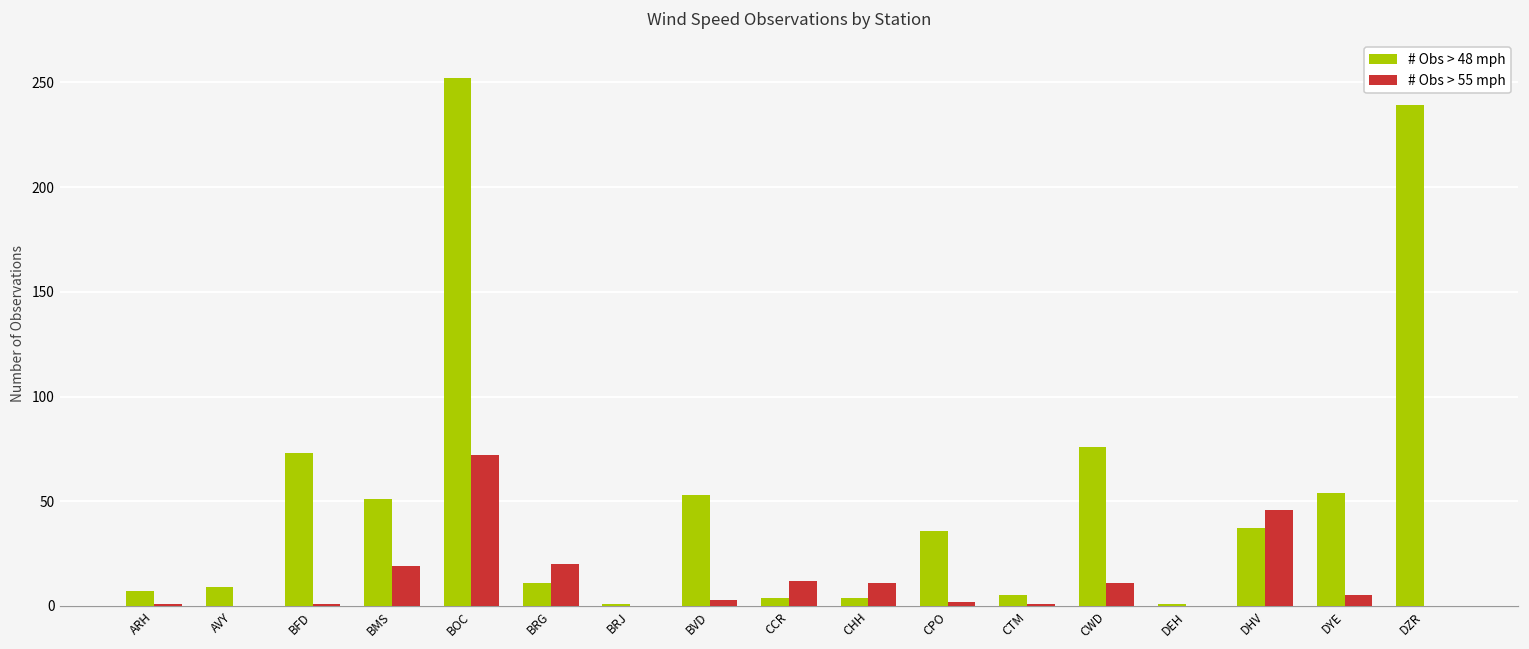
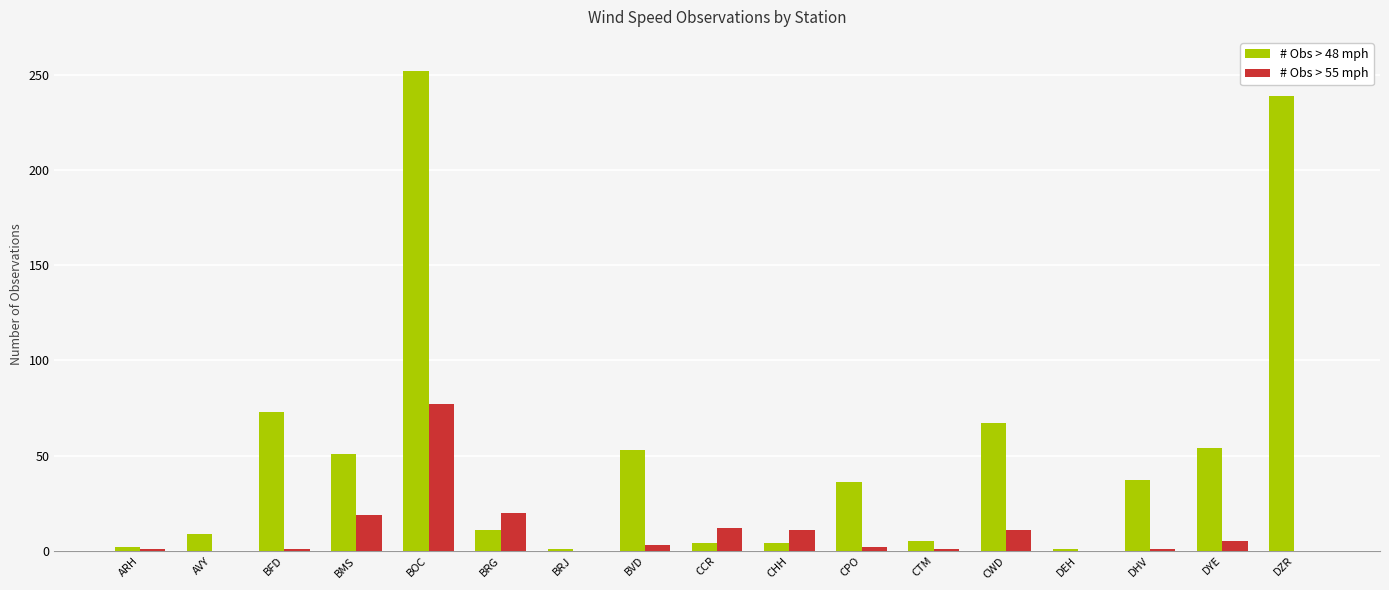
# Obs > 48 mph, ARH: 7 -> 2
# Obs > 55 mph, BOC: 72 -> 77
# Obs > 48 mph, CWD: 76 -> 67
# Obs > 55 mph, DHV: 46 -> 1
